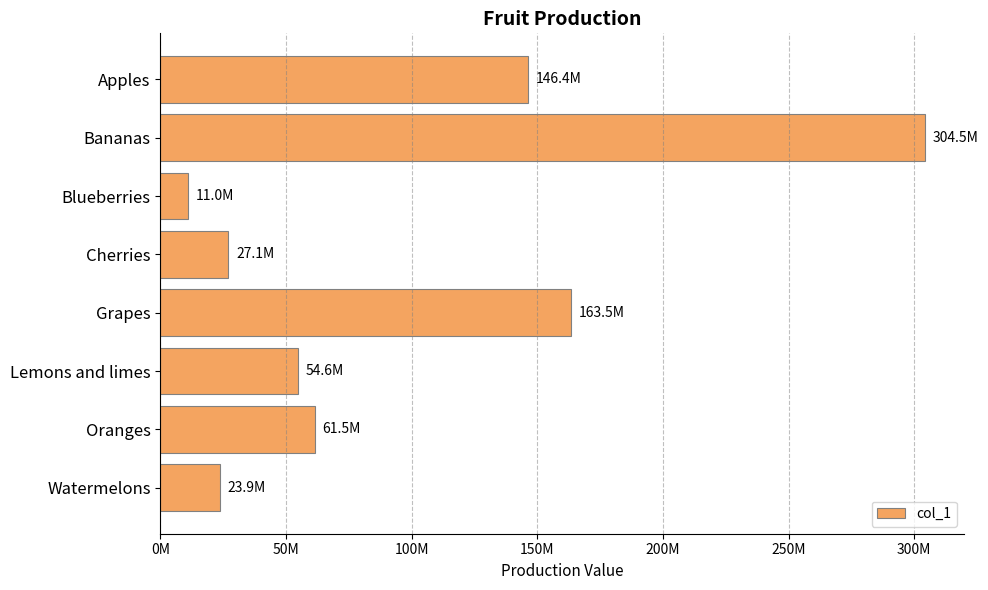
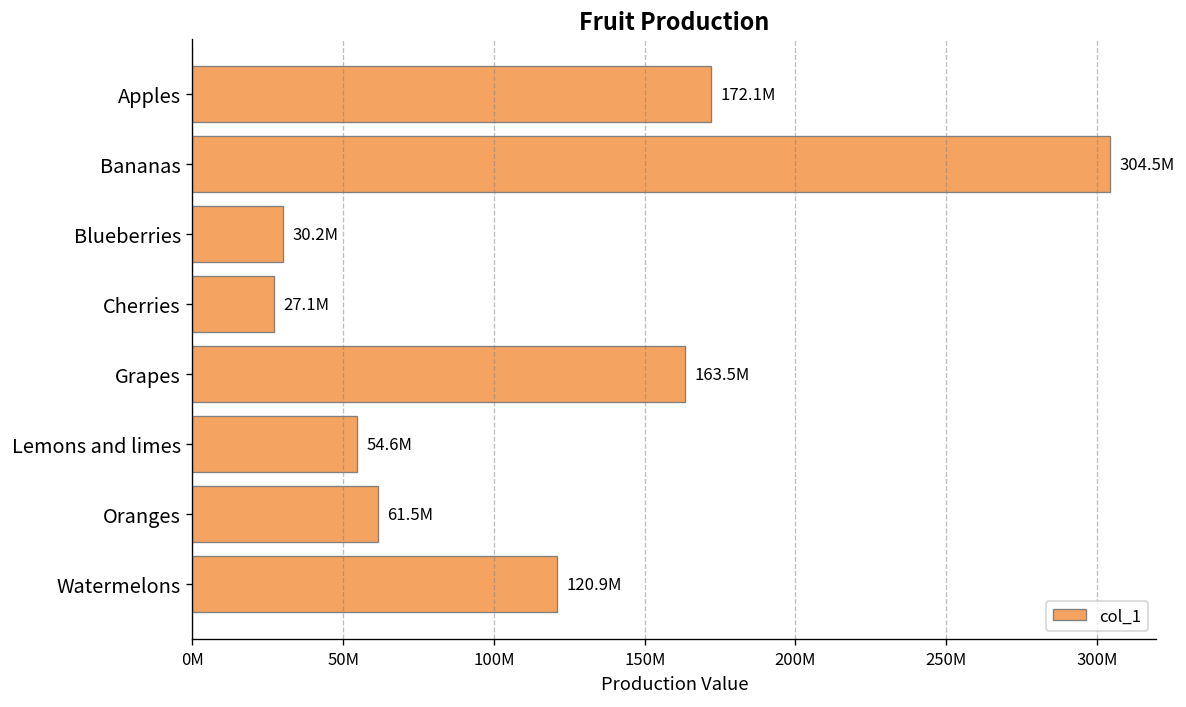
Apples: 146.4M -> 172.1M
Blueberries: 11.0M -> 30.2M
Watermelons: 23.9M -> 120.9M
